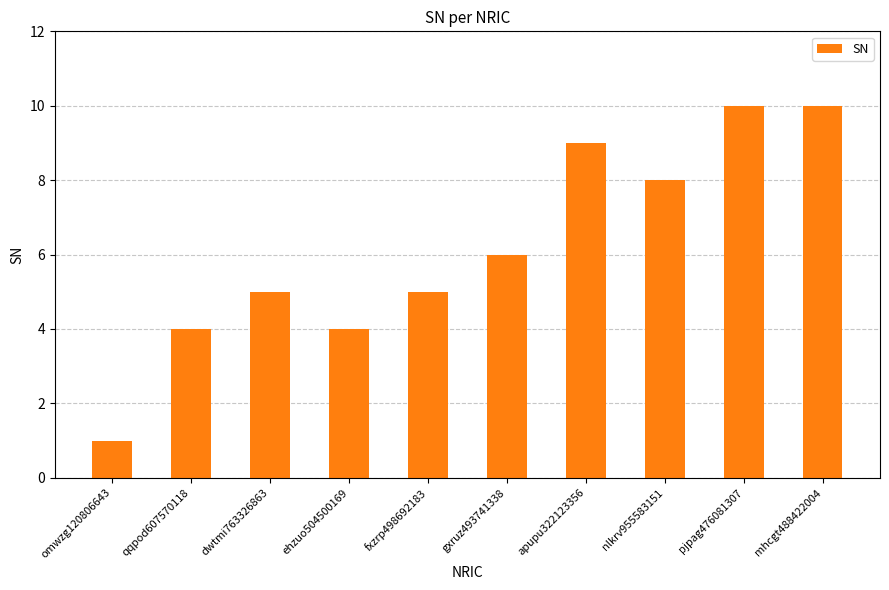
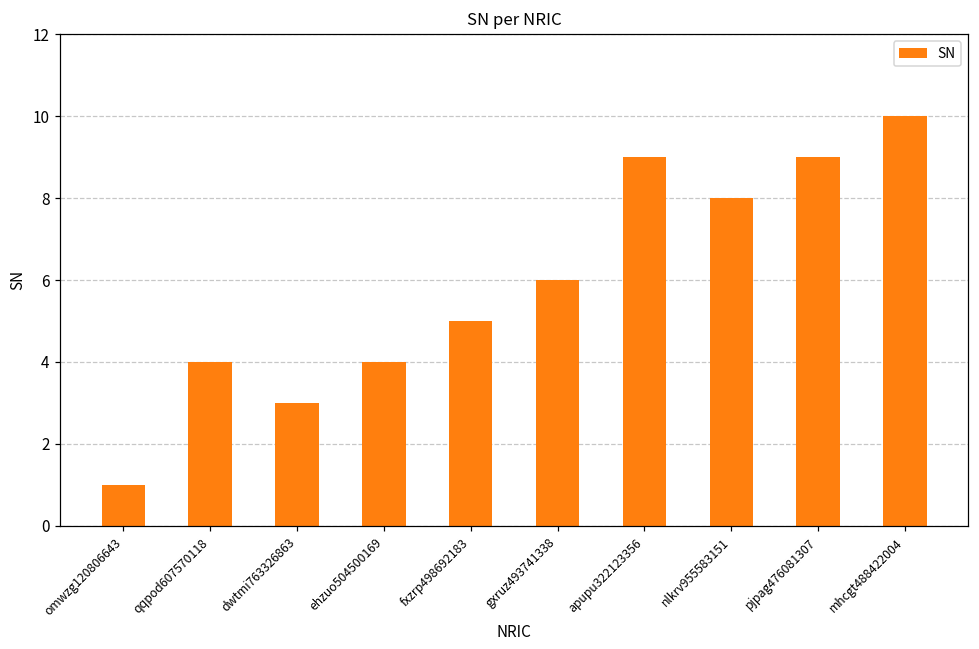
dwtmi763326863: 5 -> 3
pjpag476081307: 10 -> 9
